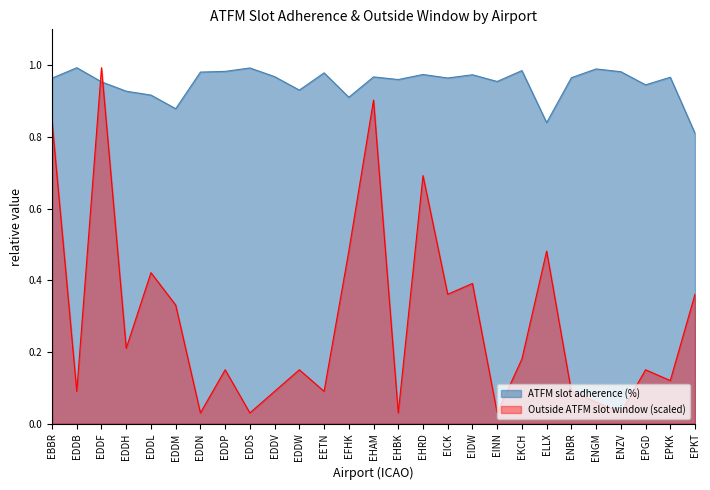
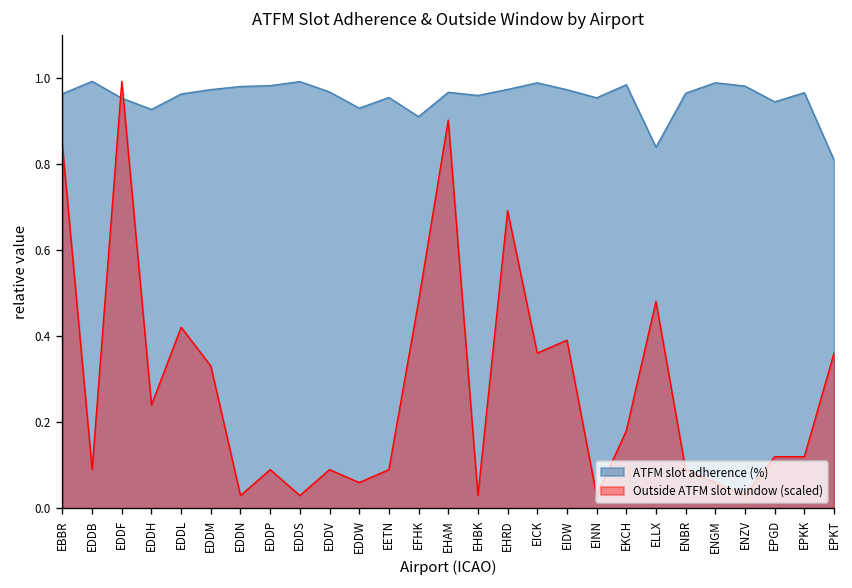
Outside ATFM slot window (scaled), EDDH: 0.21 -> 0.24
ATFM slot adherence (%), EDDL: 0.92 -> 0.96
ATFM slot adherence (%), EDDM: 0.88 -> 0.97
Outside ATFM slot window (scaled), EDDP: 0.15 -> 0.09
Outside ATFM slot window (scaled), EDDW: 0.15 -> 0.06
ATFM slot adherence (%), EETN: 0.98 -> 0.96
ATFM slot adherence (%), EICK: 0.96 -> 0.99
Outside ATFM slot window (scaled), EPGD: 0.15 -> 0.12
